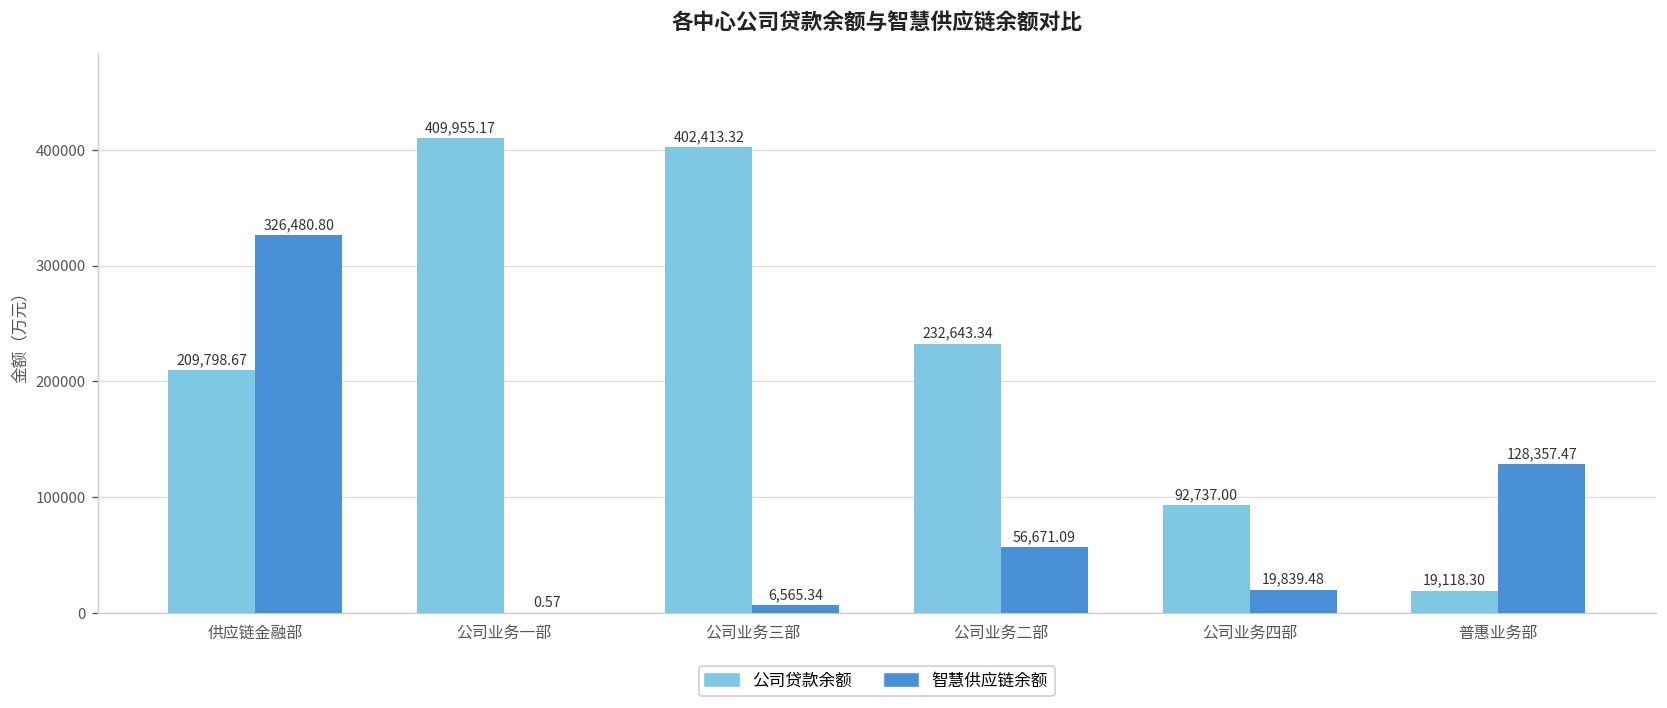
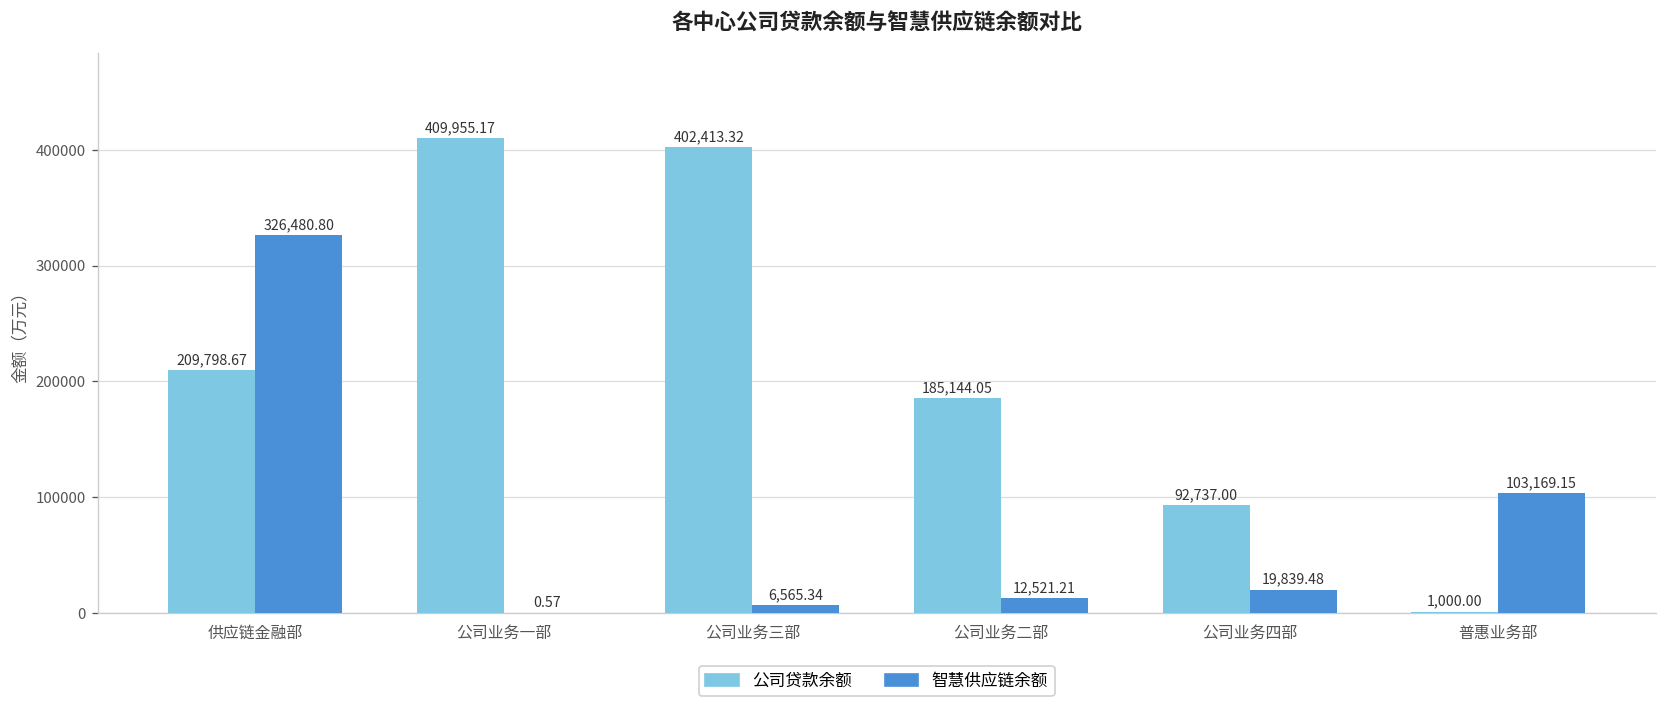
公司贷款余额, 公司业务二部: 232,643.34 -> 185,144.05
智慧供应链余额, 公司业务二部: 56,671.09 -> 12,521.21
公司贷款余额, 普惠业务部: 19,118.30 -> 1,000.00
智慧供应链余额, 普惠业务部: 128,357.47 -> 103,169.15
